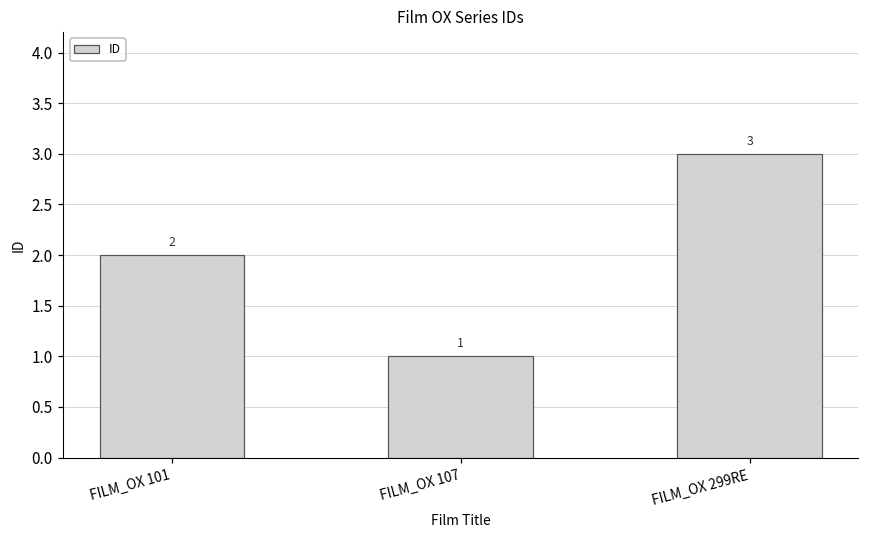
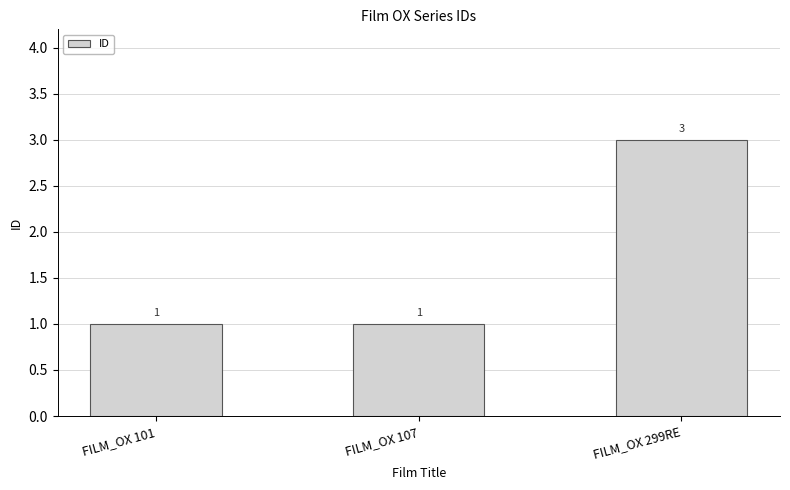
FILM_OX 101: 2 -> 1
